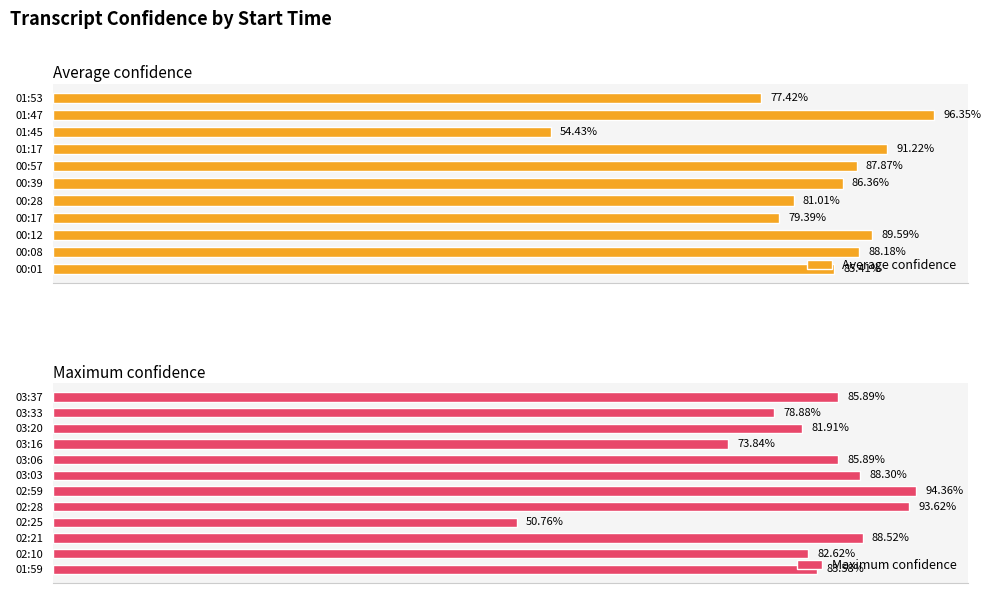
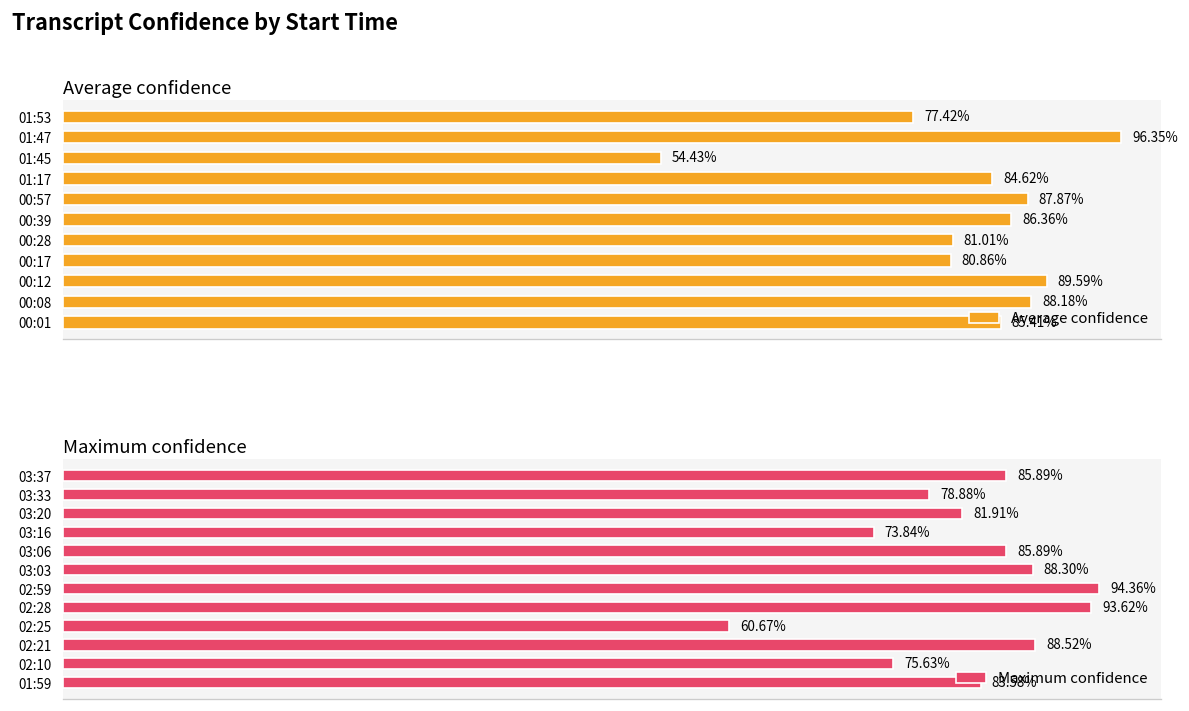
Average confidence, 01:17: 91.22% -> 84.62%
Average confidence, 00:17: 79.39% -> 80.86%
Maximum confidence, 02:25: 50.76% -> 60.67%
Maximum confidence, 02:10: 82.62% -> 75.63%
